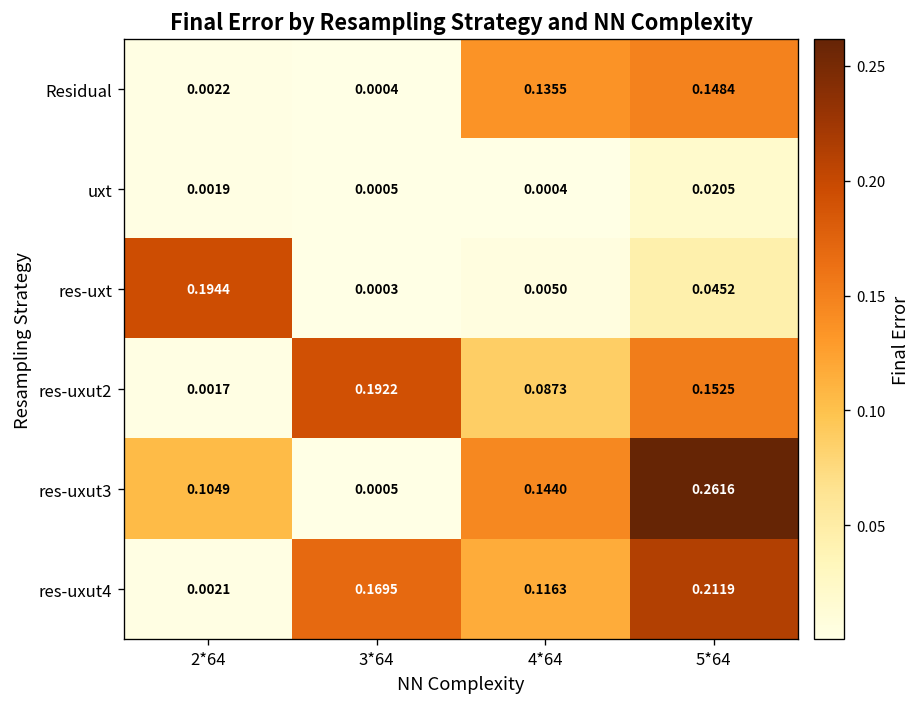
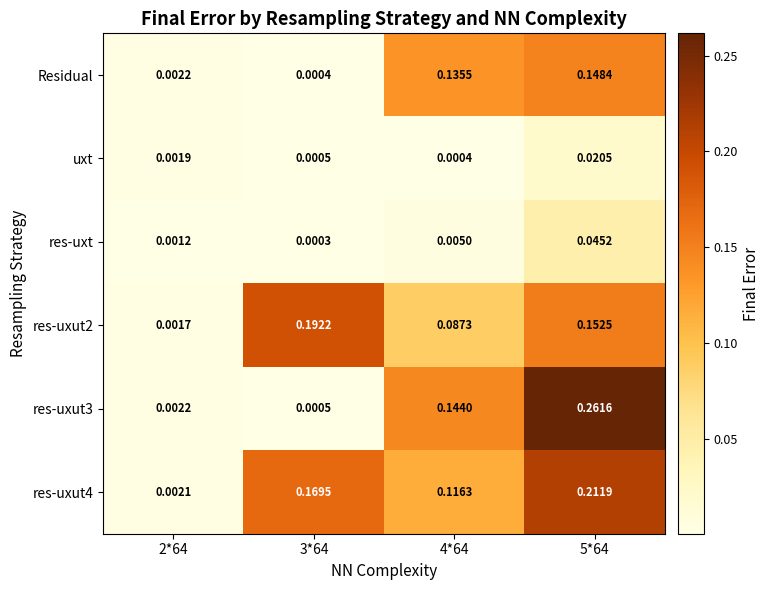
res-uxt, 2*64: 0.1944 -> 0.0012
res-uxut3, 2*64: 0.1049 -> 0.0022
